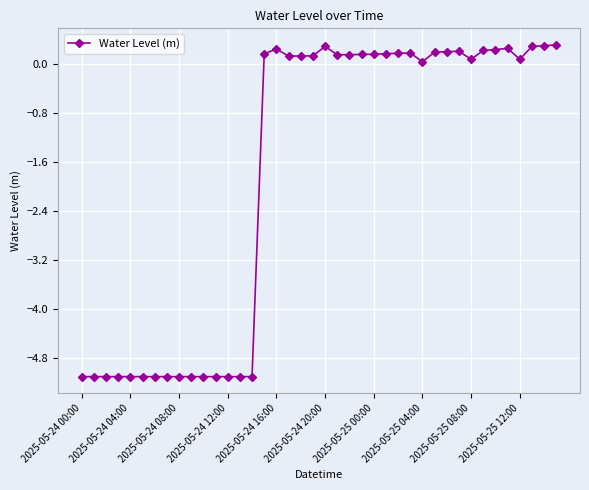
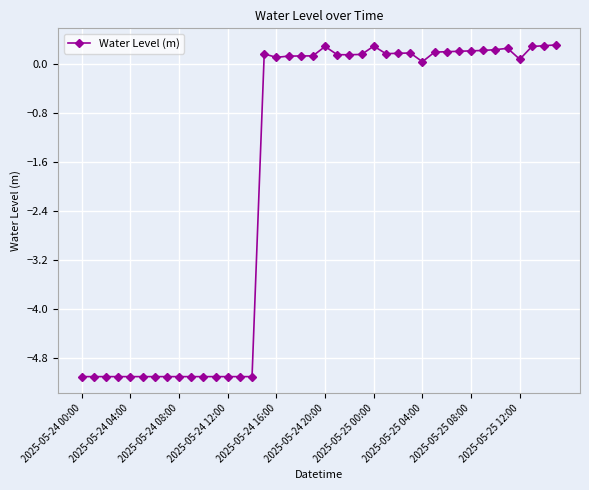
2025-05-24 16:00: 0.2 -> 0.1
2025-05-25 00:00: 0.2 -> 0.3
2025-05-25 08:00: 0.1 -> 0.2
